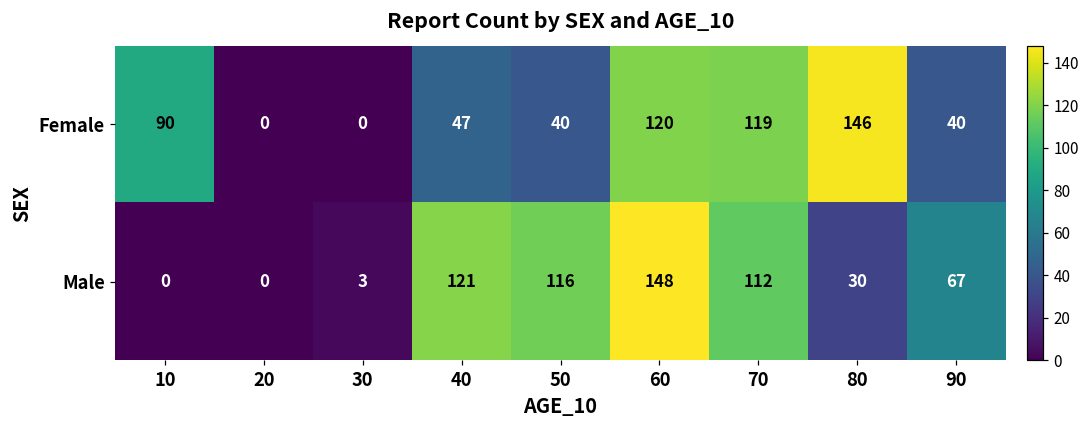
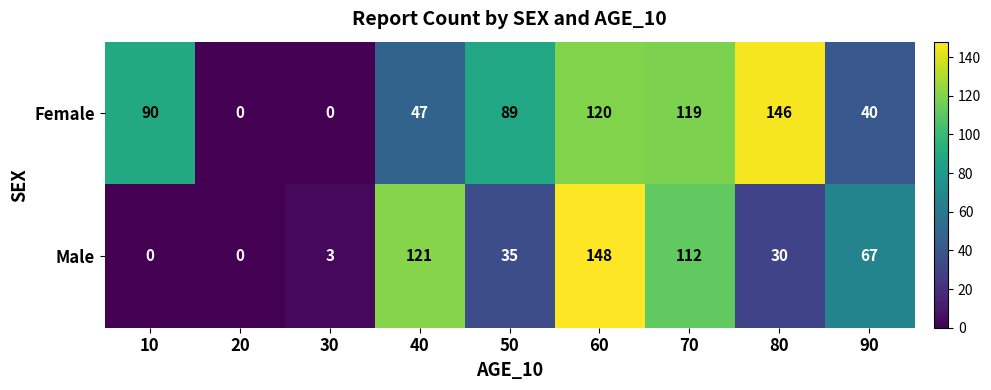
Female, 50: 40 -> 89
Male, 50: 116 -> 35
